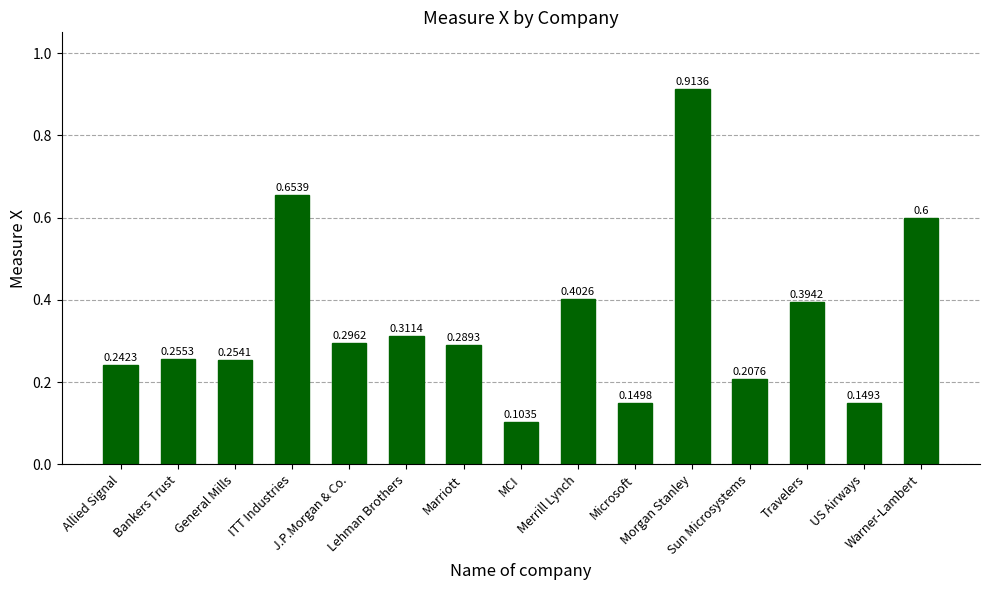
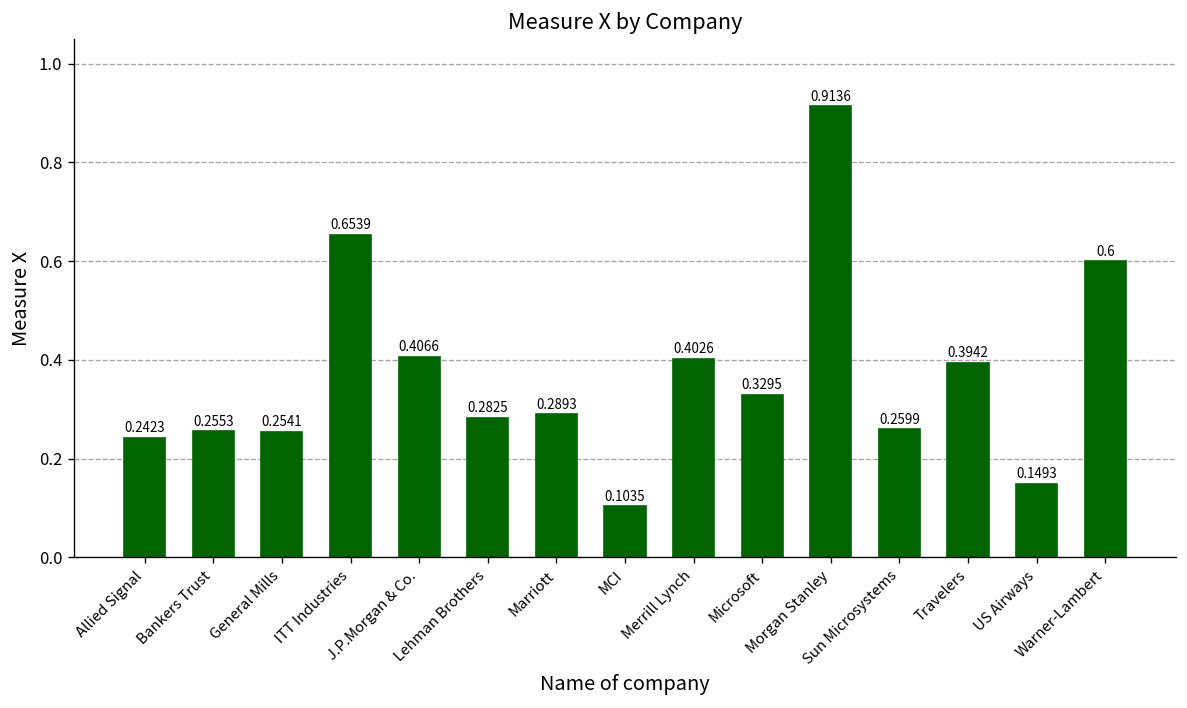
J.P.Morgan & Co.: 0.2962 -> 0.4066
Lehman Brothers: 0.3114 -> 0.2825
Microsoft: 0.1498 -> 0.3295
Sun Microsystems: 0.2076 -> 0.2599
